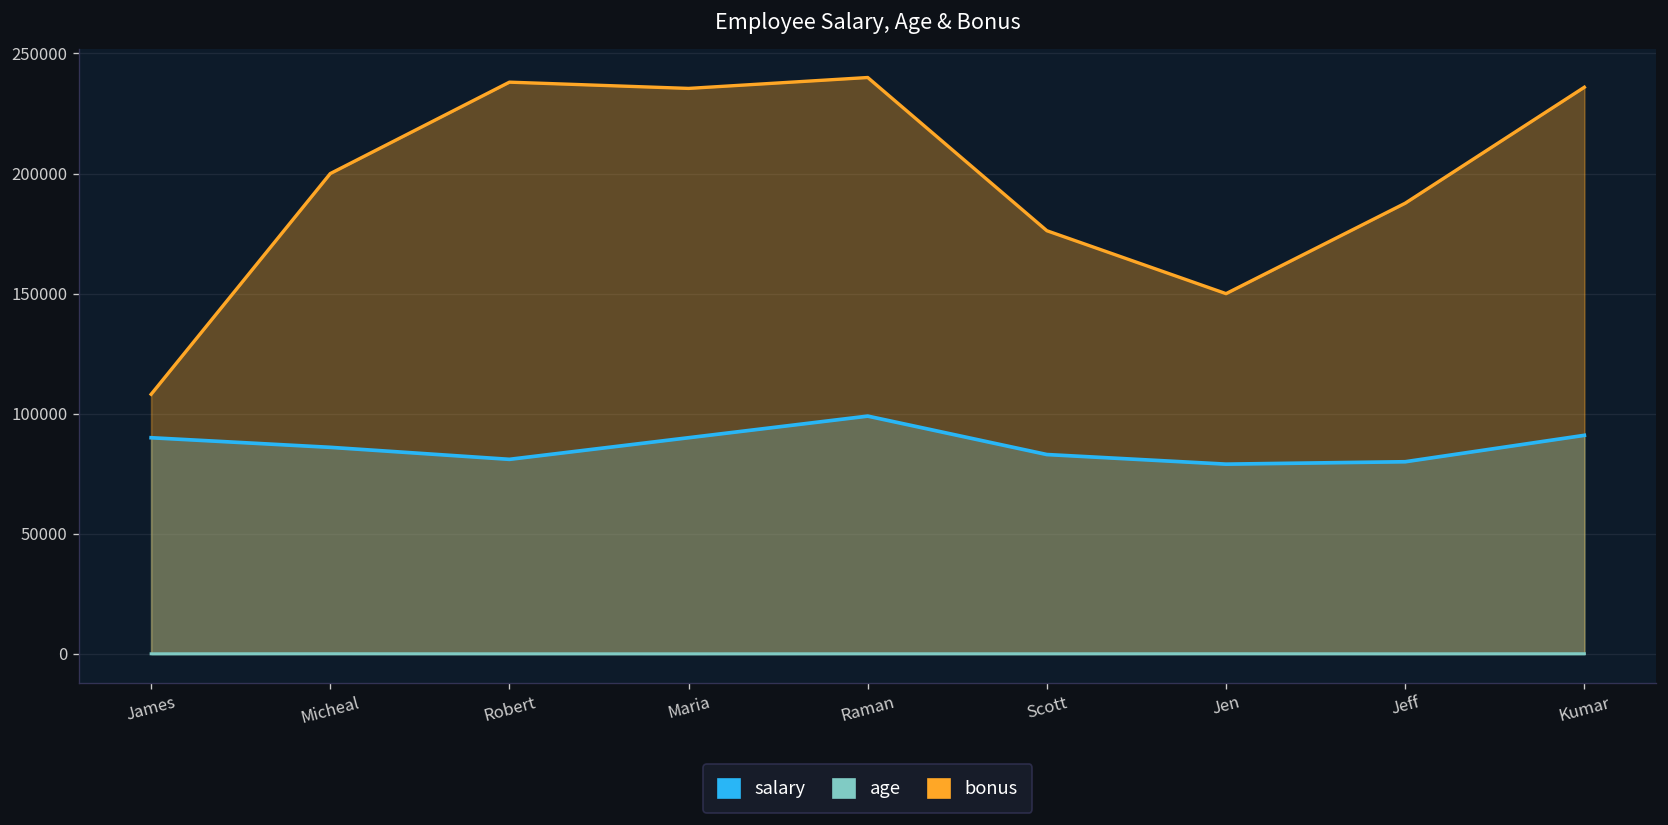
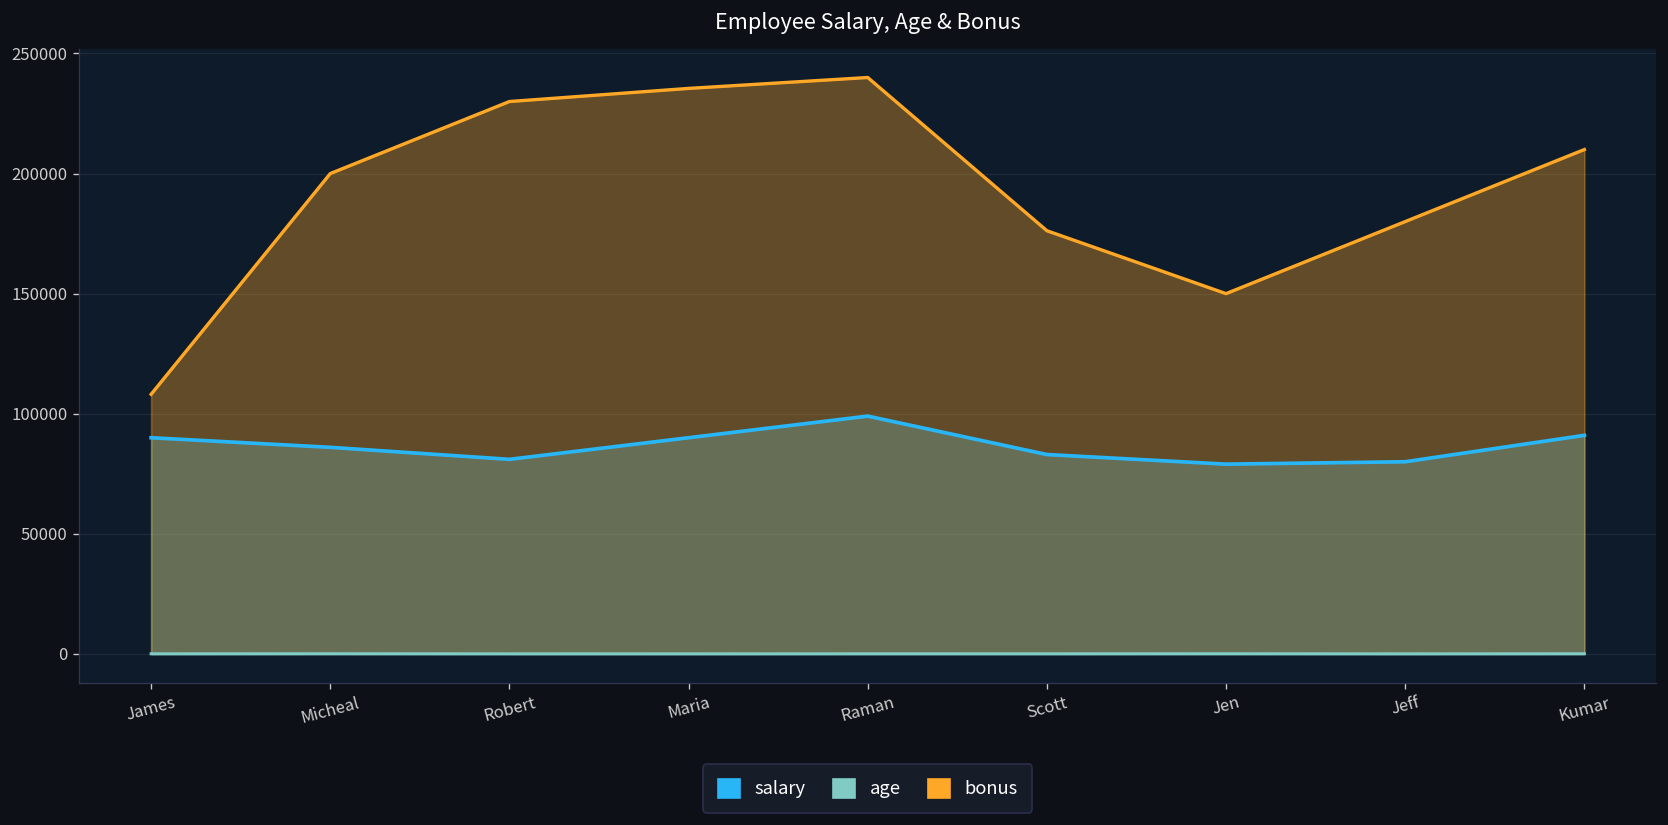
bonus, Robert: 238000 -> 230000
bonus, Jeff: 188000 -> 180000
bonus, Kumar: 236000 -> 210000
